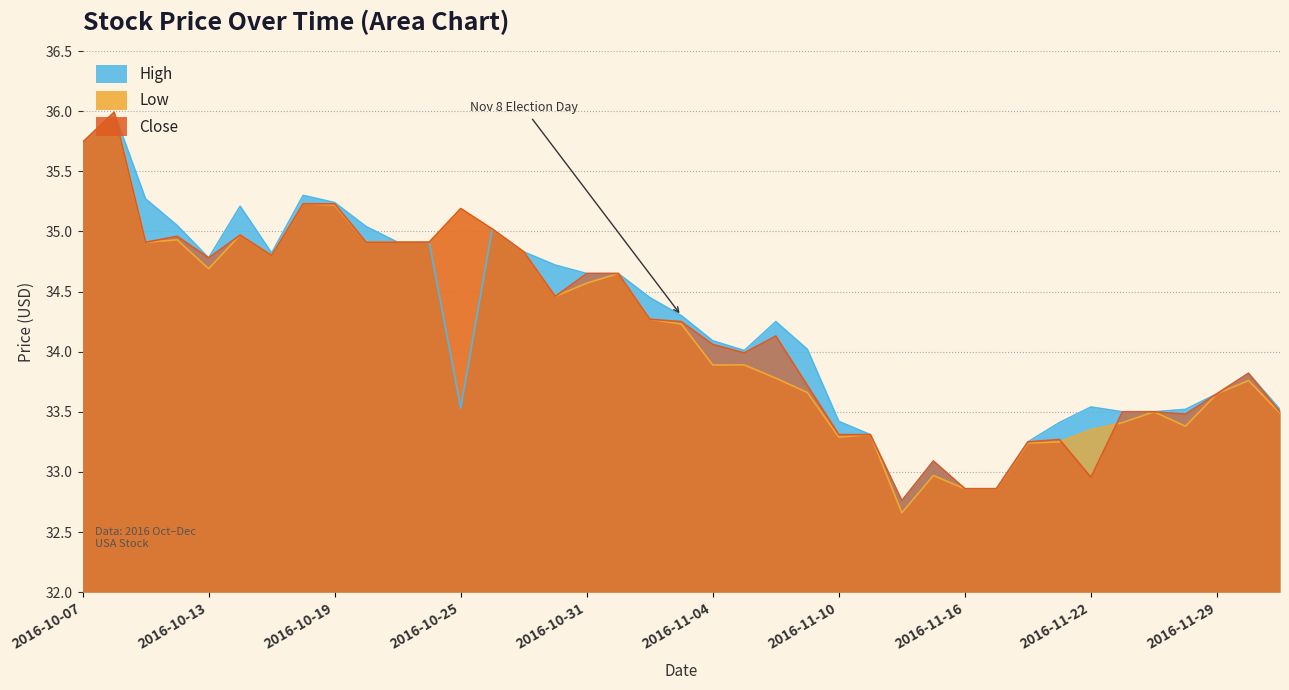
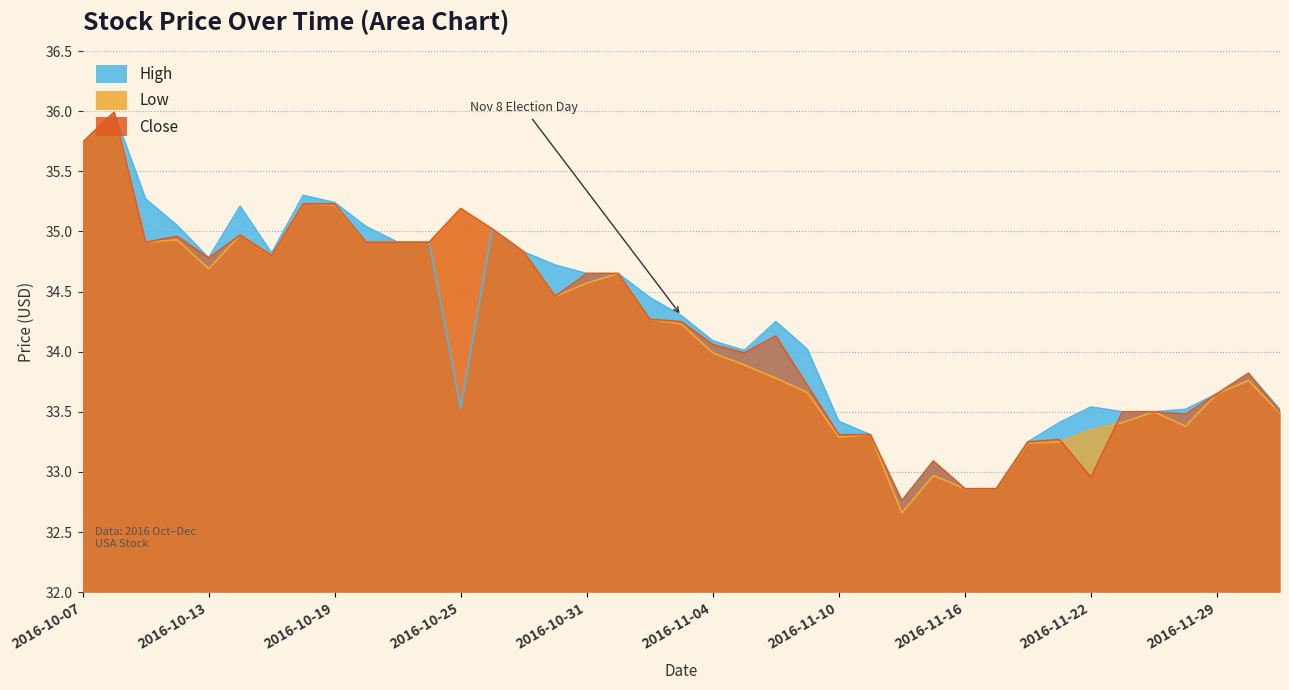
Low, 2016-11-04: 33.89 -> 33.99
